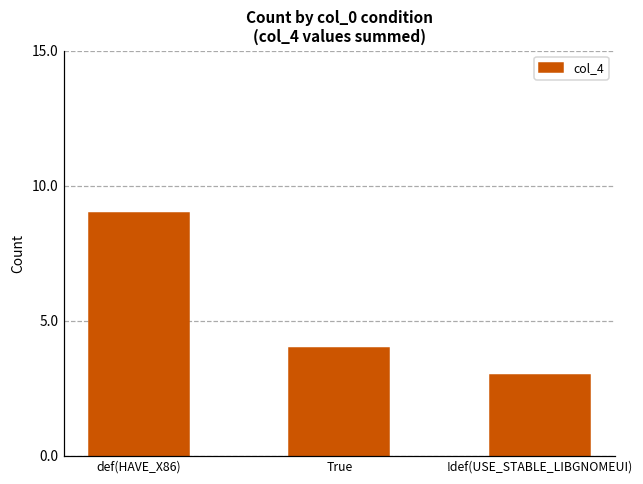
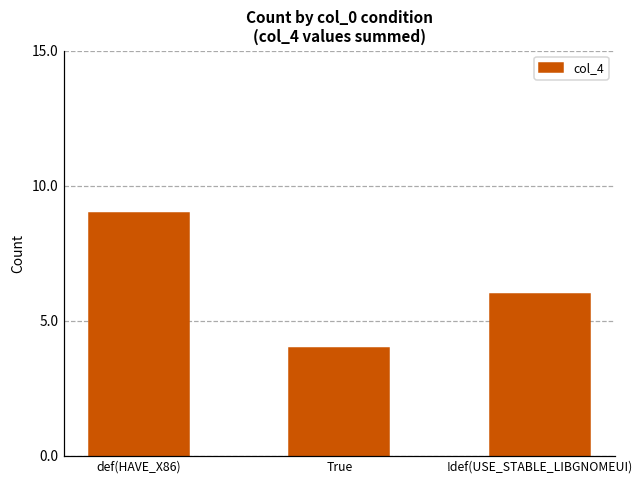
!def(USE_STABLE_LIBGNOMEUI): 3 -> 6
